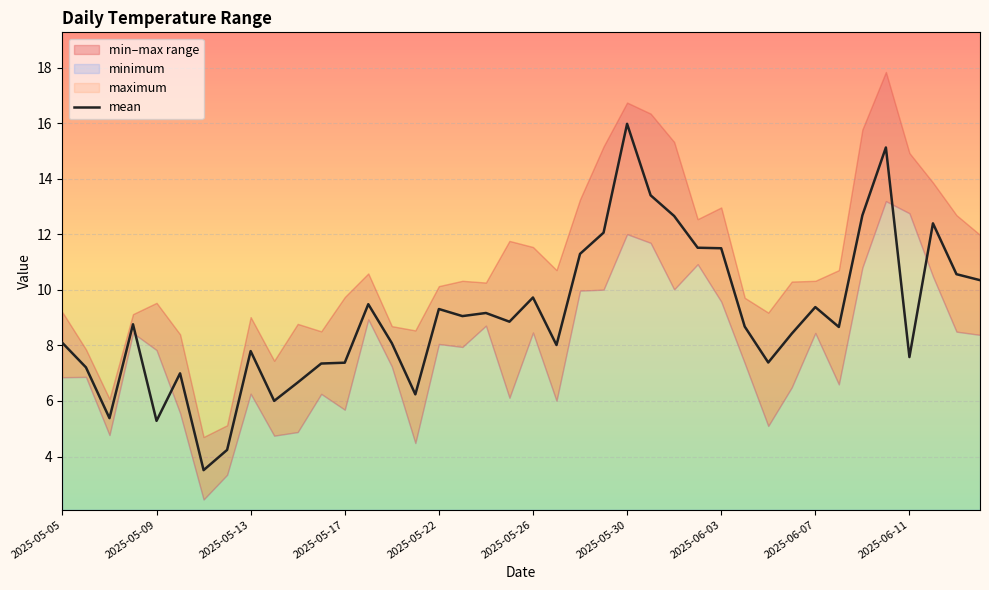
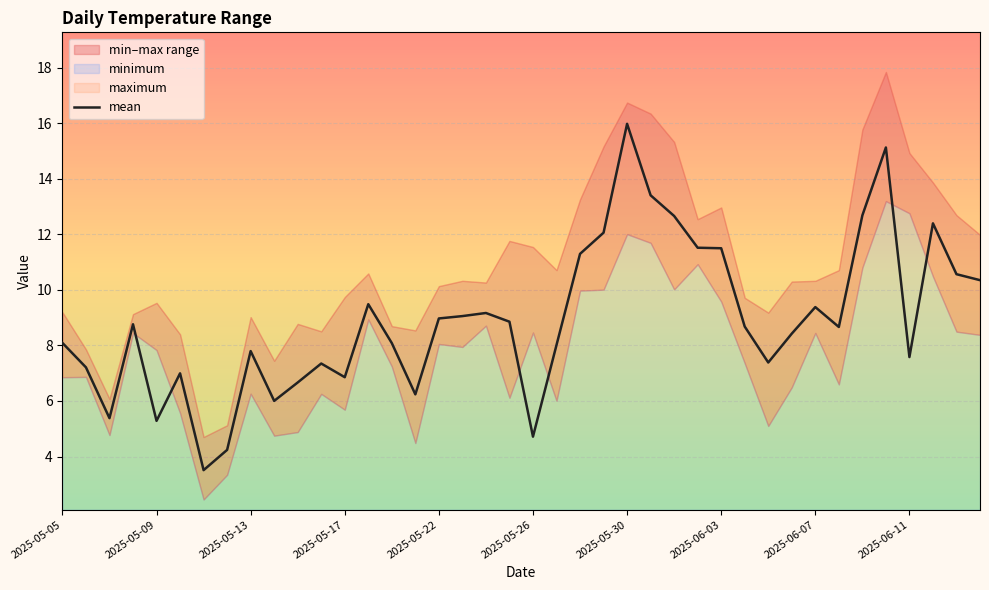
mean, 2025-05-17: 7.4 -> 6.9
mean, 2025-05-22: 9.3 -> 9.0
mean, 2025-05-26: 9.7 -> 4.7
